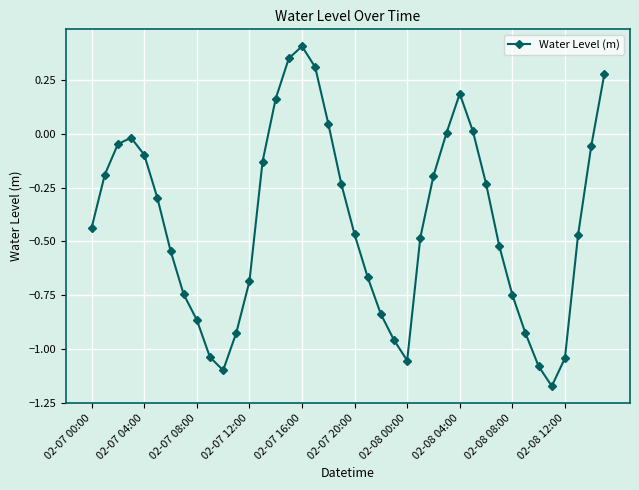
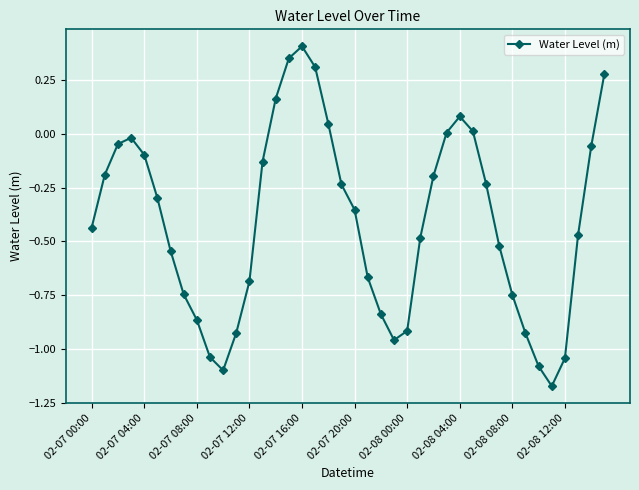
02-07 20:00: -0.47 -> -0.35
02-08 00:00: -1.05 -> -0.92
02-08 04:00: 0.19 -> 0.08
